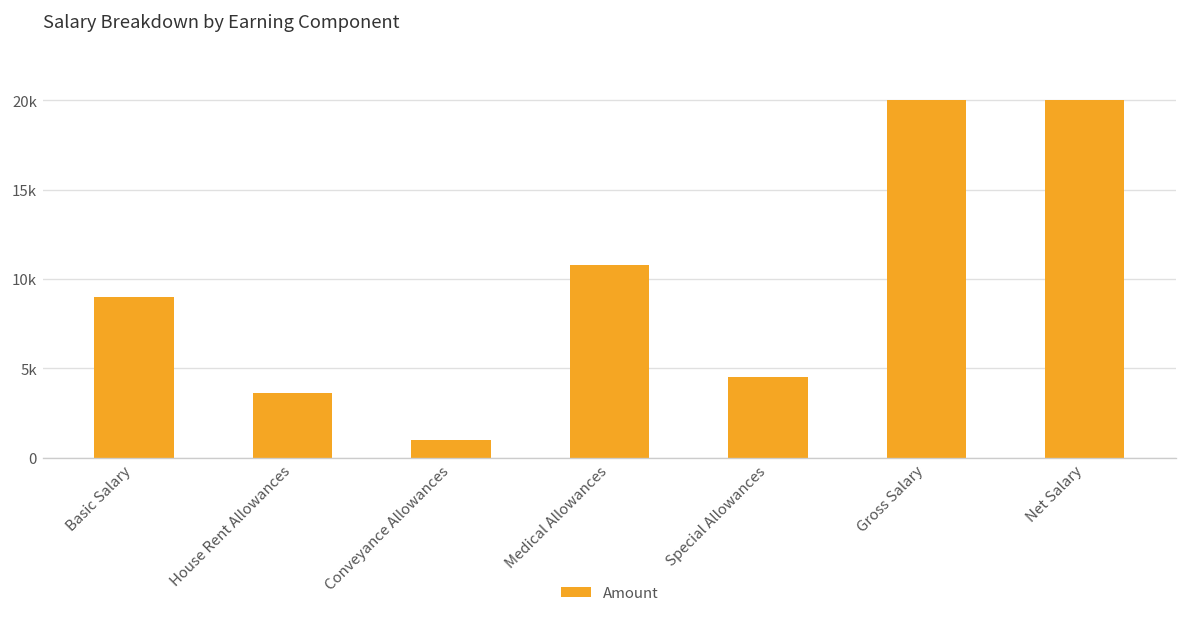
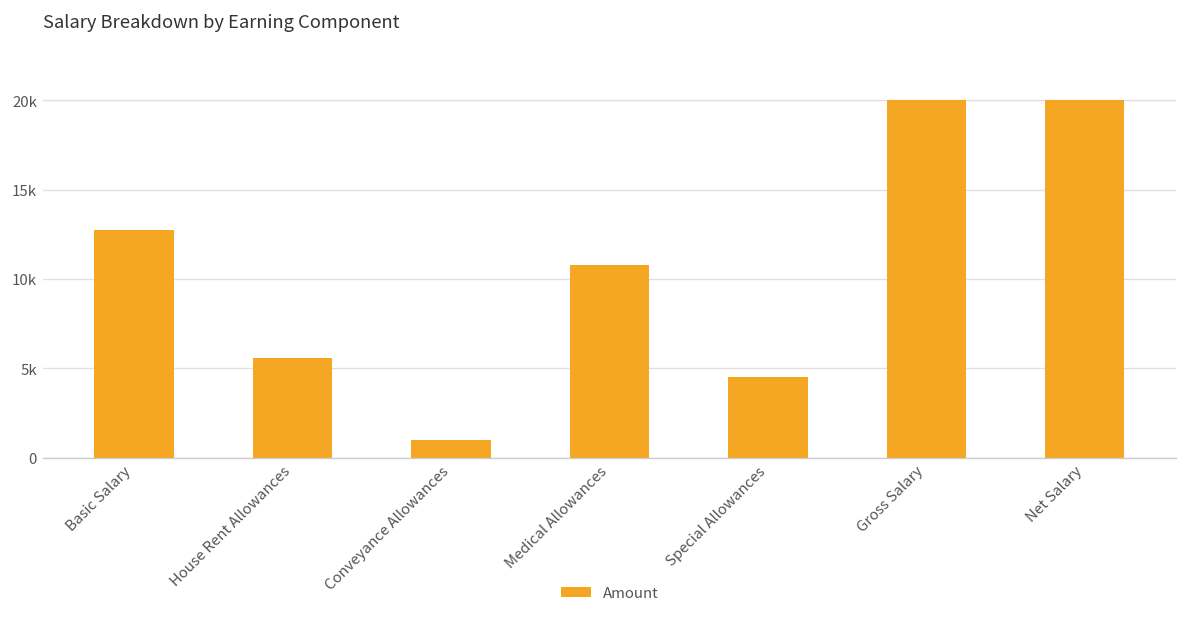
Basic Salary: 9000 -> 12700
House Rent Allowances: 3600 -> 5600
